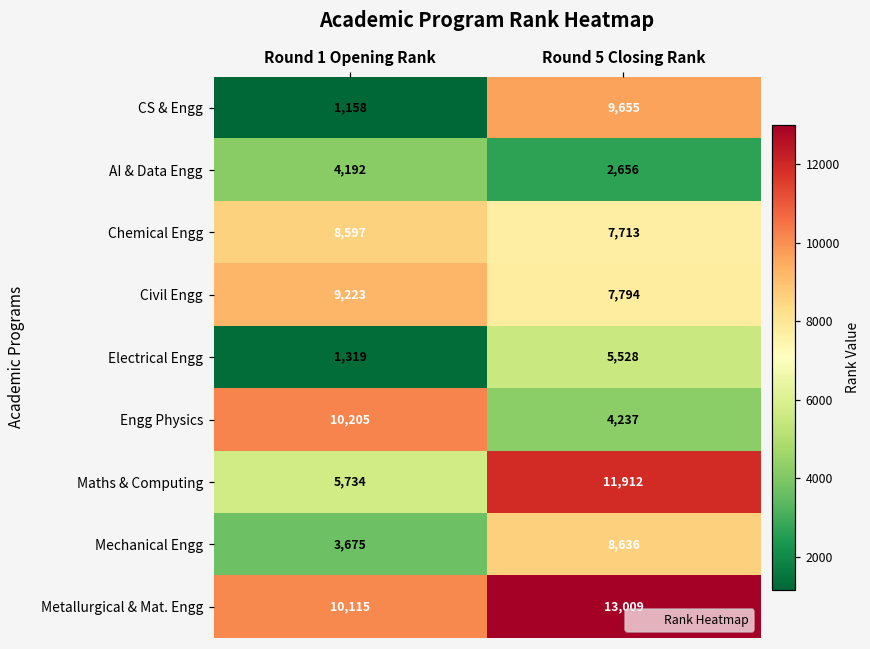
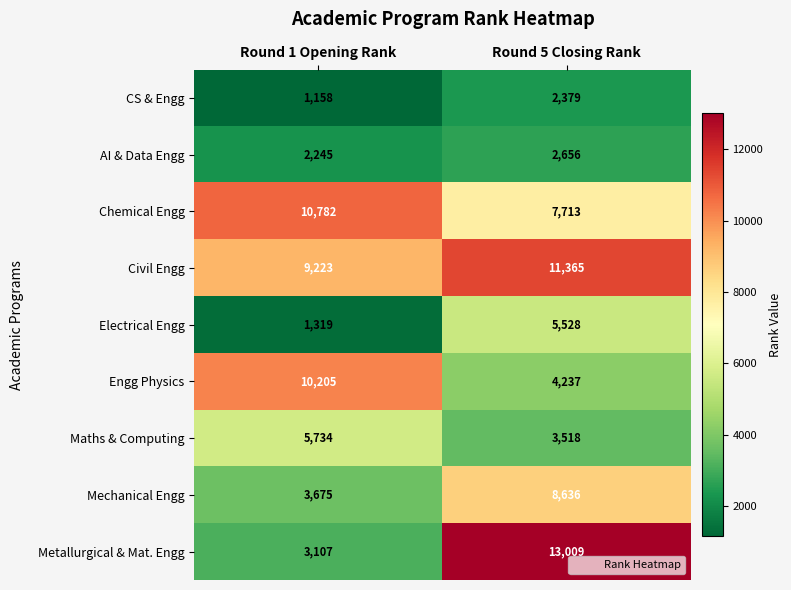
CS & Engg, Round 5 Closing Rank: 9,655 -> 2,379
AI & Data Engg, Round 1 Opening Rank: 4,192 -> 2,245
Chemical Engg, Round 1 Opening Rank: 8,597 -> 10,782
Civil Engg, Round 5 Closing Rank: 7,794 -> 11,365
Maths & Computing, Round 5 Closing Rank: 11,912 -> 3,518
Metallurgical & Mat. Engg, Round 1 Opening Rank: 10,115 -> 3,107
